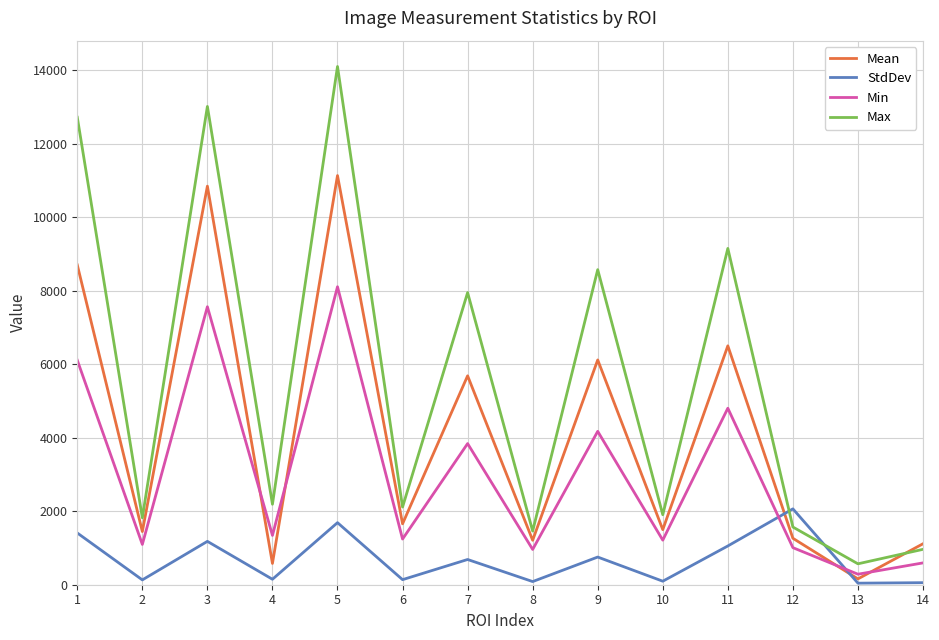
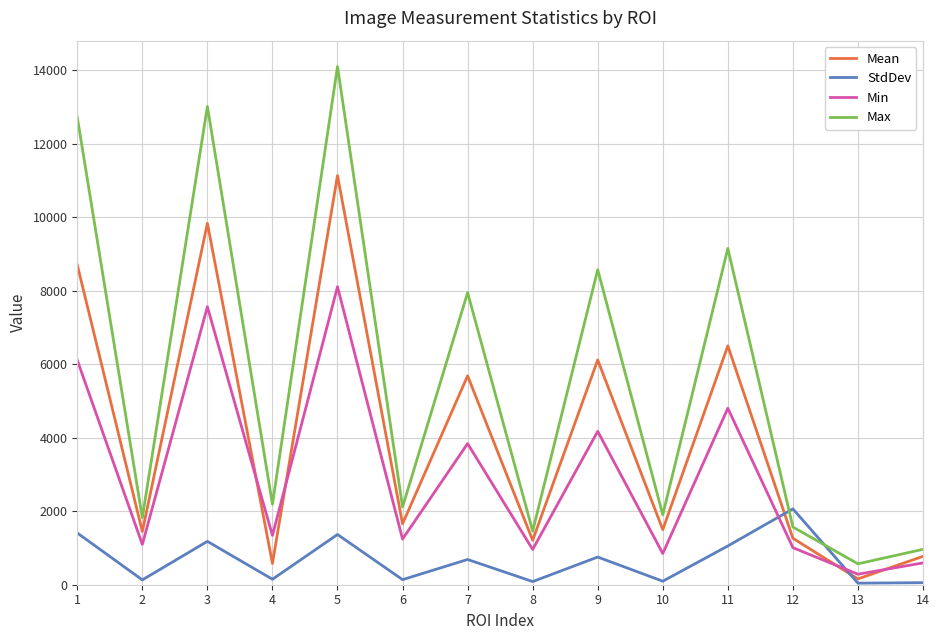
Mean, 3: 10800 -> 9800
StdDev, 5: 1700 -> 1400
Min, 10: 1200 -> 800
Mean, 14: 1100 -> 800
